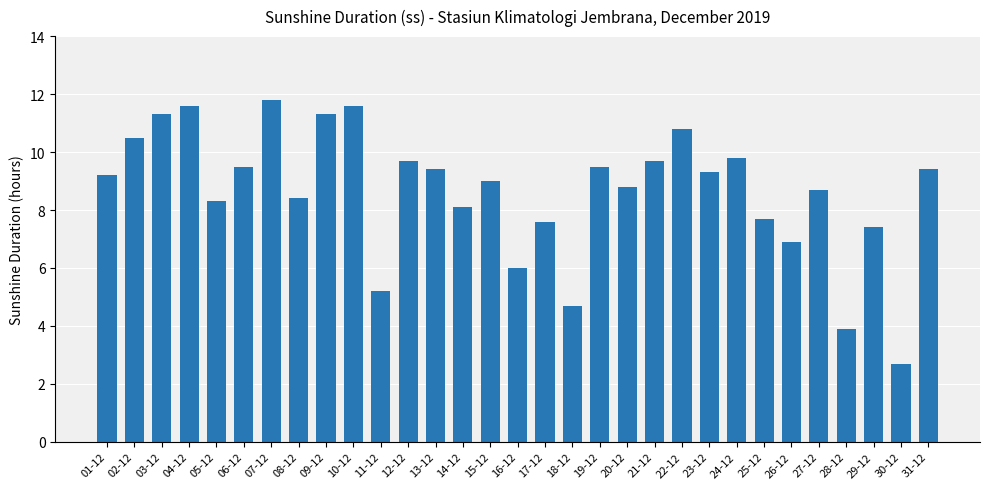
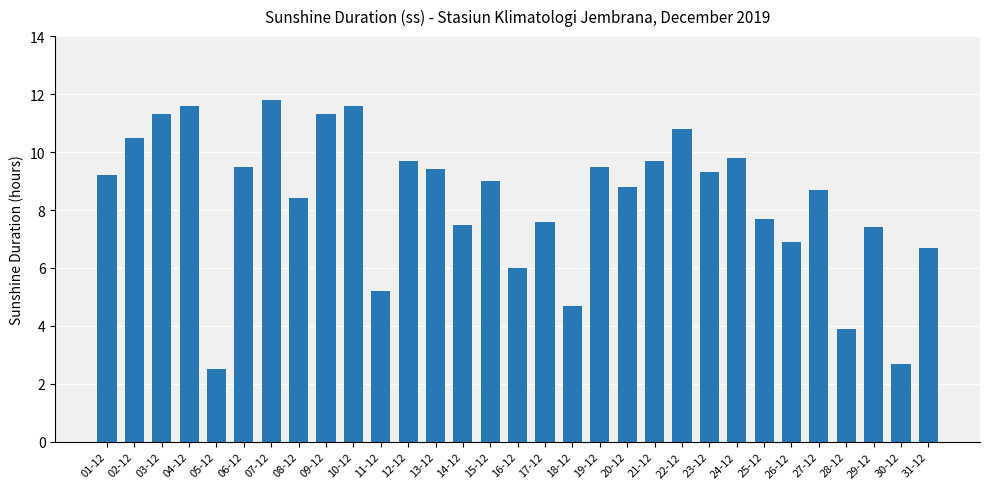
05-12: 8.3 -> 2.5
14-12: 8.1 -> 7.5
31-12: 9.4 -> 6.7
